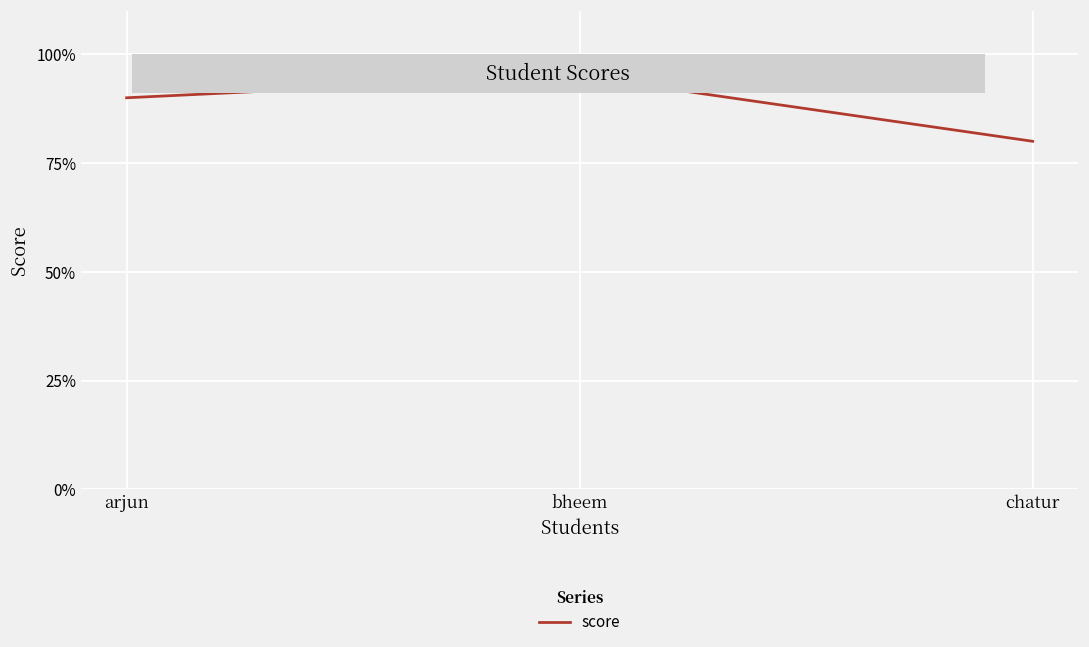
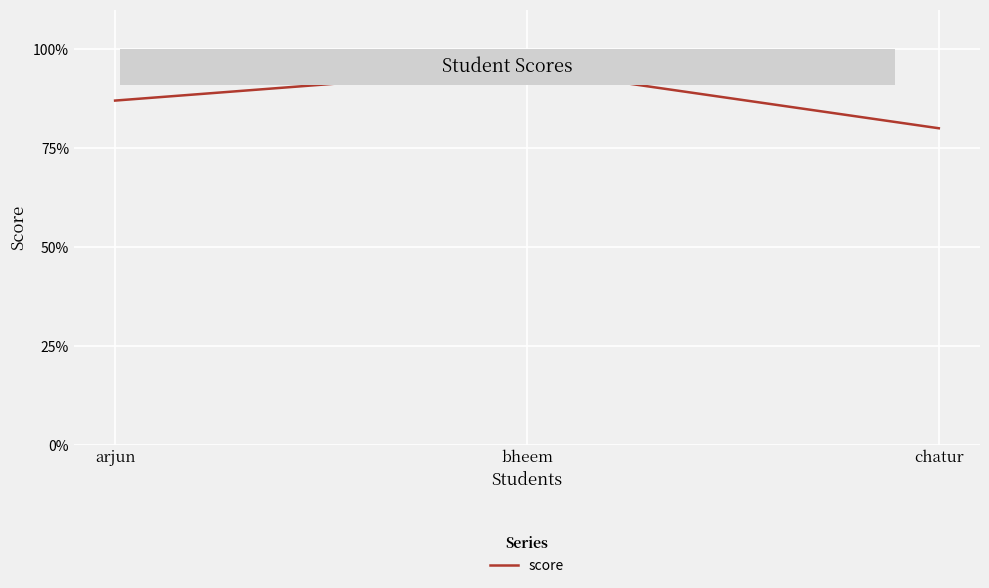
arjun: 90% -> 87%
